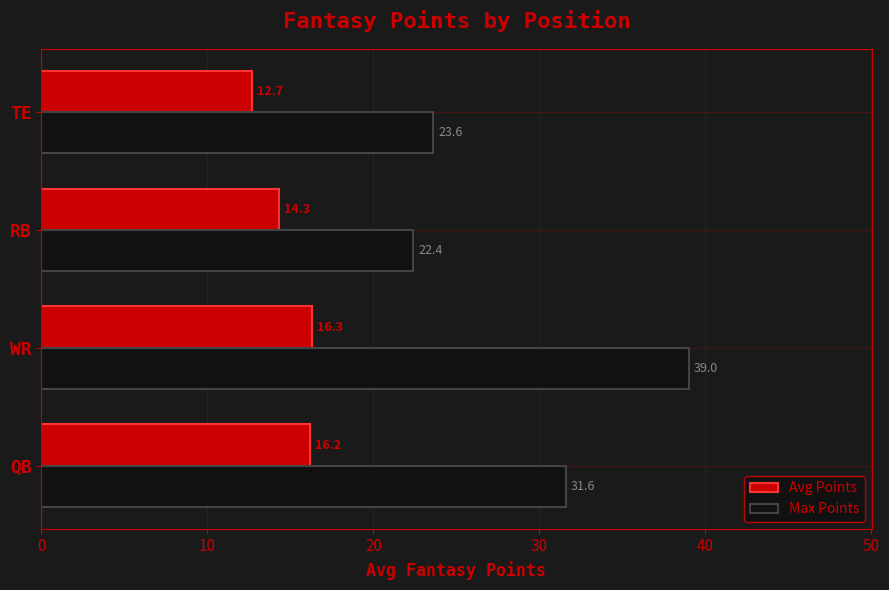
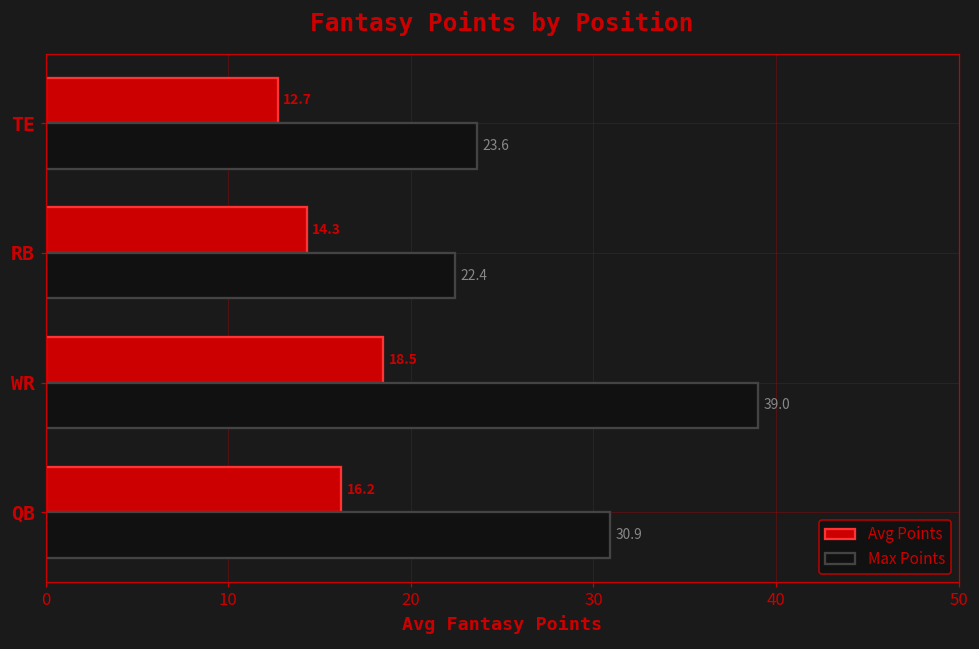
Avg Points, WR: 16.3 -> 18.5
Max Points, QB: 31.6 -> 30.9
